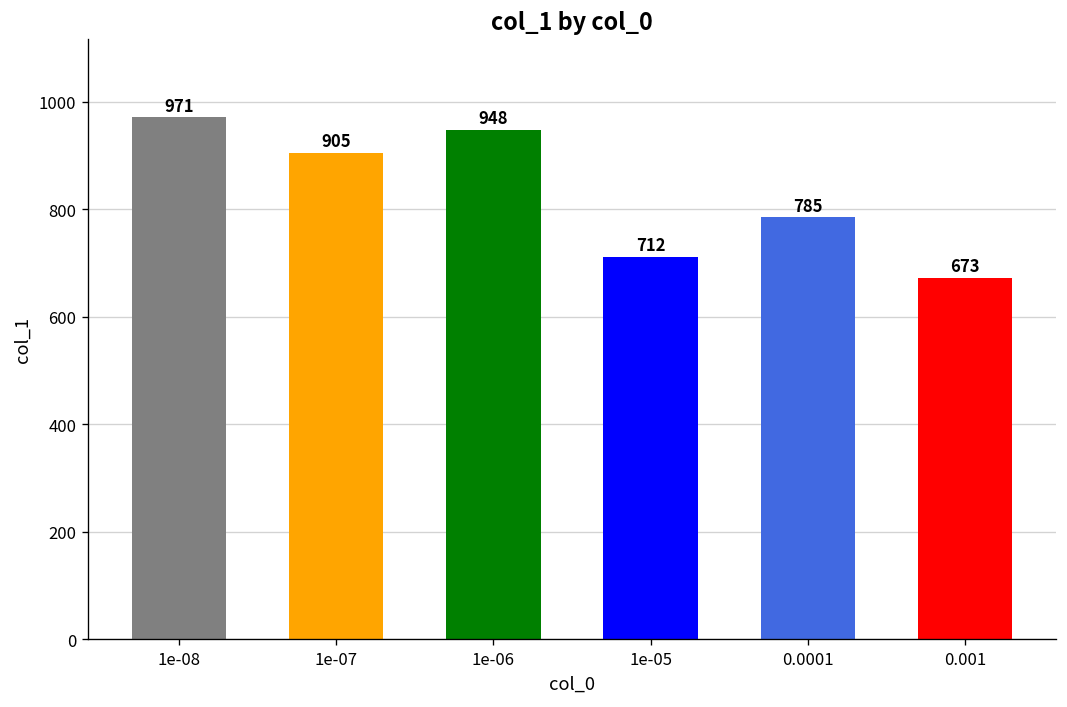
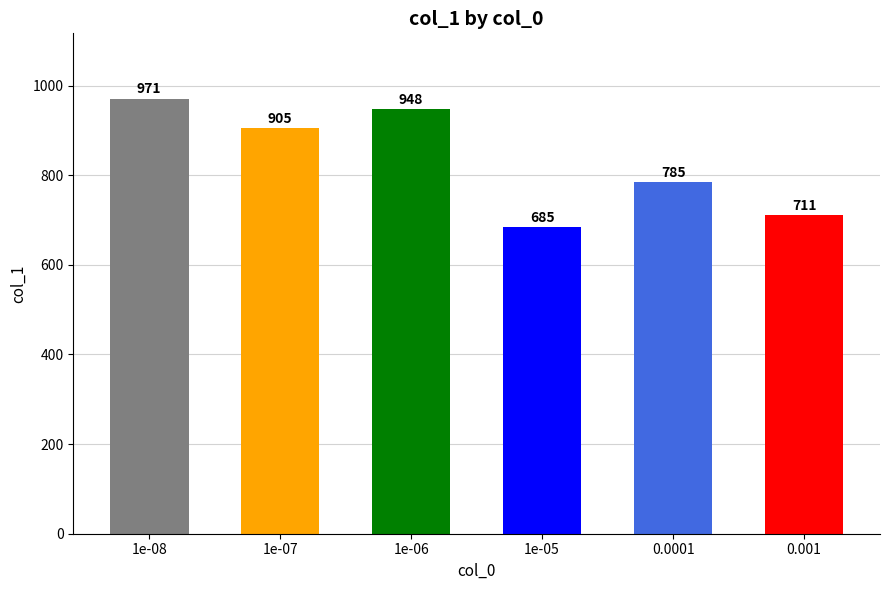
1e-05: 712 -> 685
0.001: 673 -> 711
